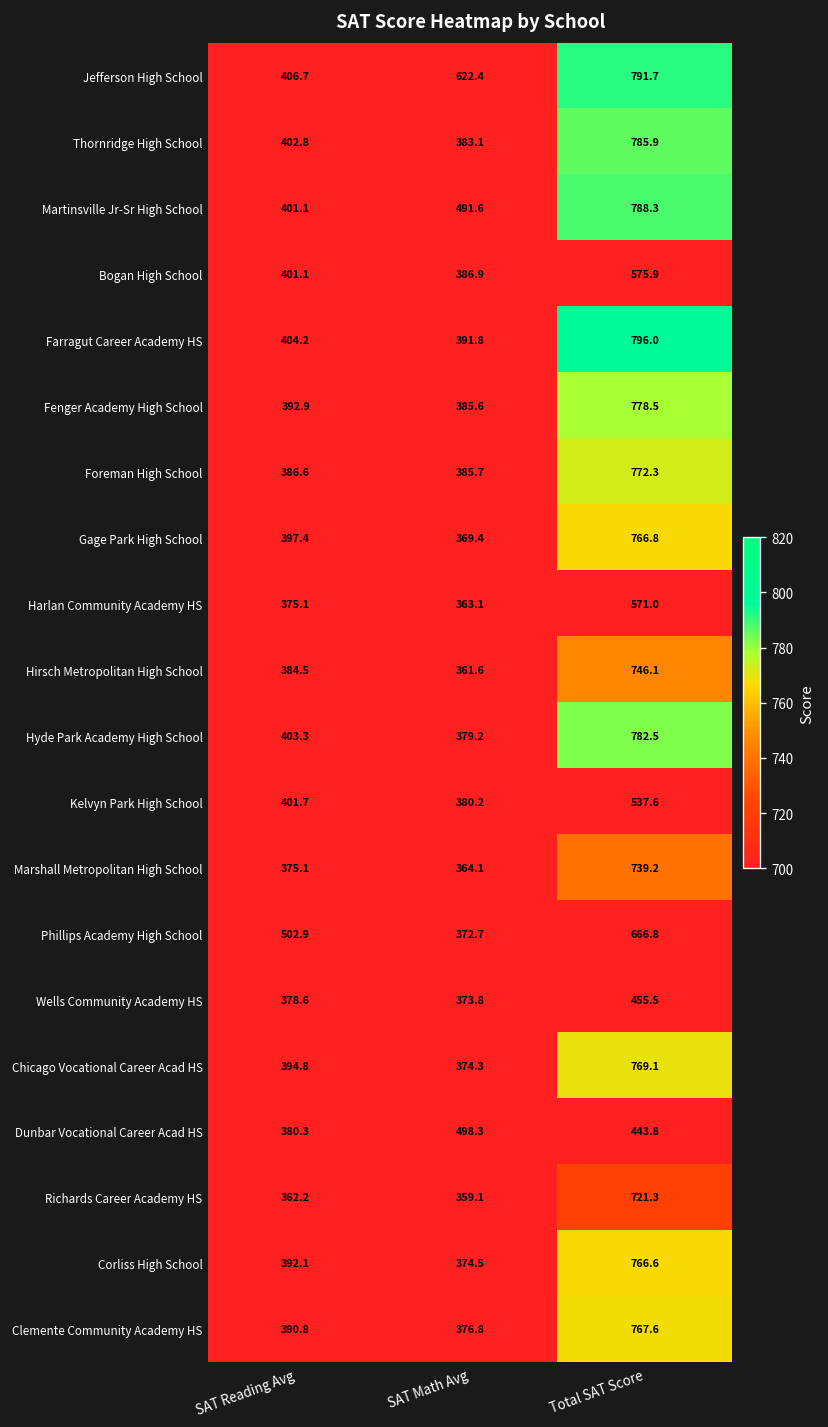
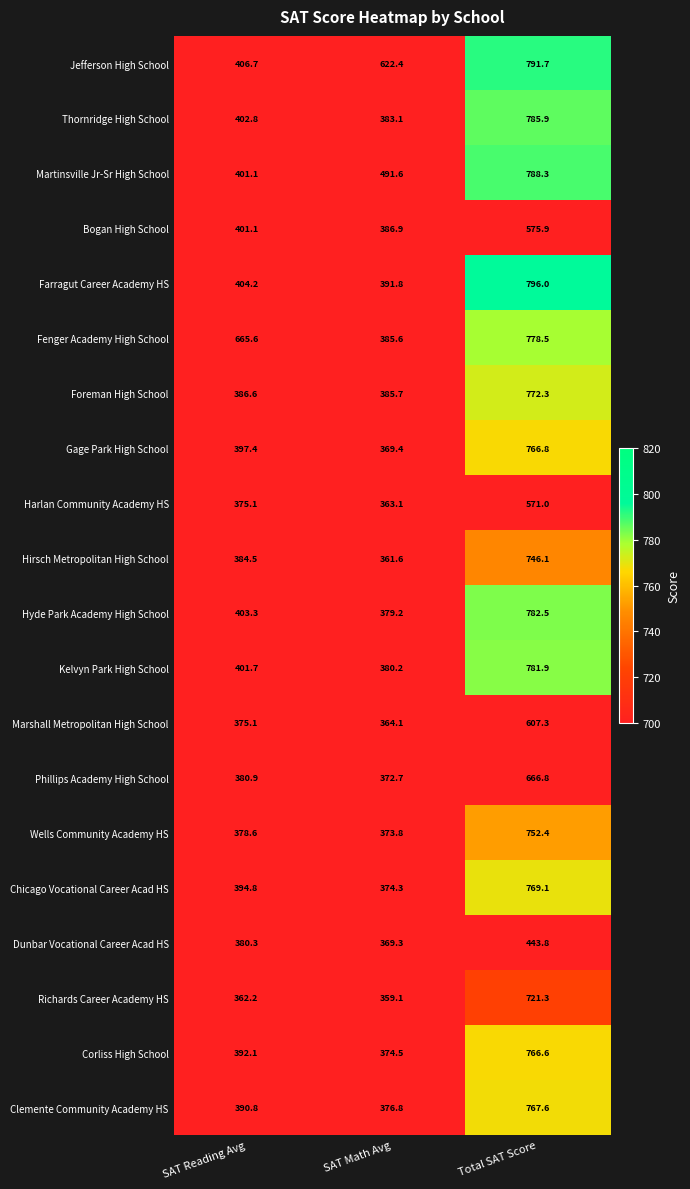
Fenger Academy High School, SAT Reading Avg: 392.9 -> 665.6
Kelvyn Park High School, Total SAT Score: 537.6 -> 781.9
Marshall Metropolitan High School, Total SAT Score: 739.2 -> 607.3
Phillips Academy High School, SAT Reading Avg: 502.9 -> 380.9
Wells Community Academy HS, Total SAT Score: 455.5 -> 752.4
Dunbar Vocational Career Acad HS, SAT Math Avg: 498.3 -> 369.3
